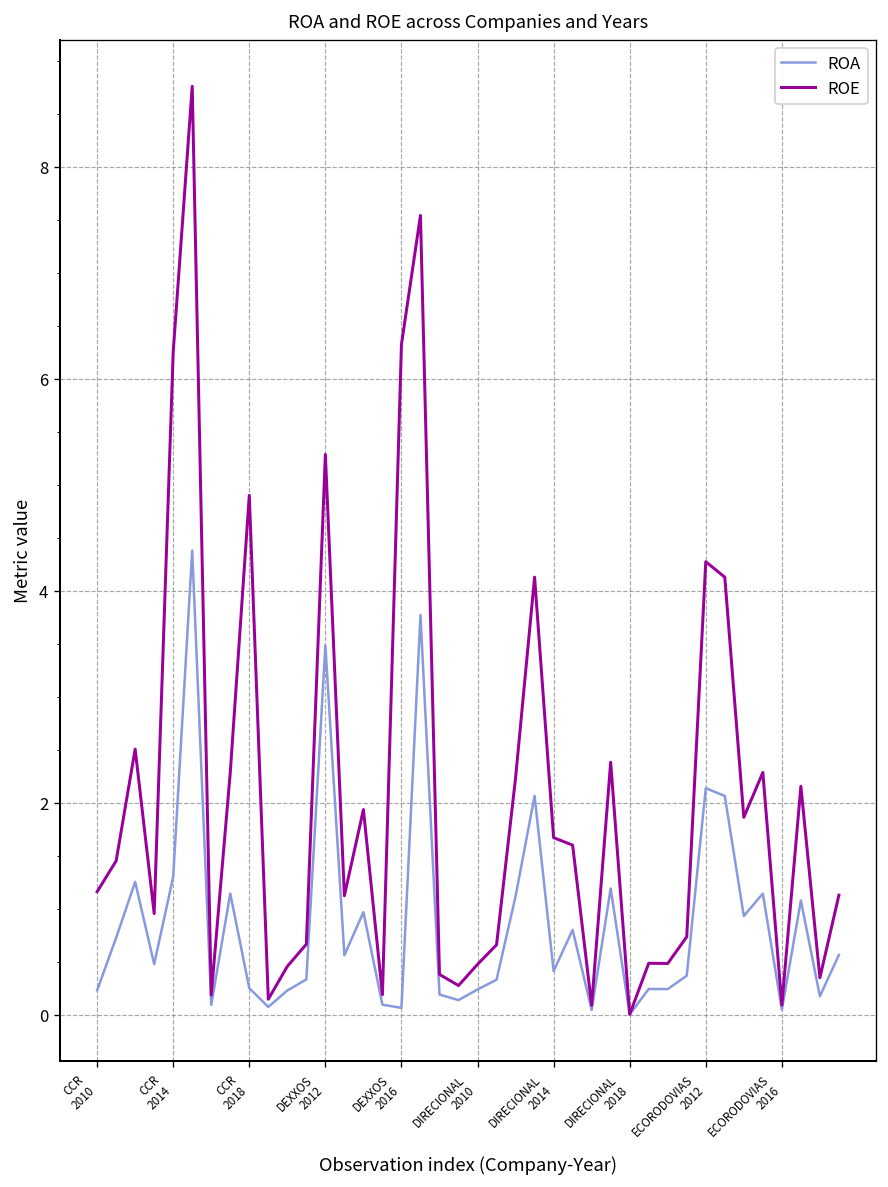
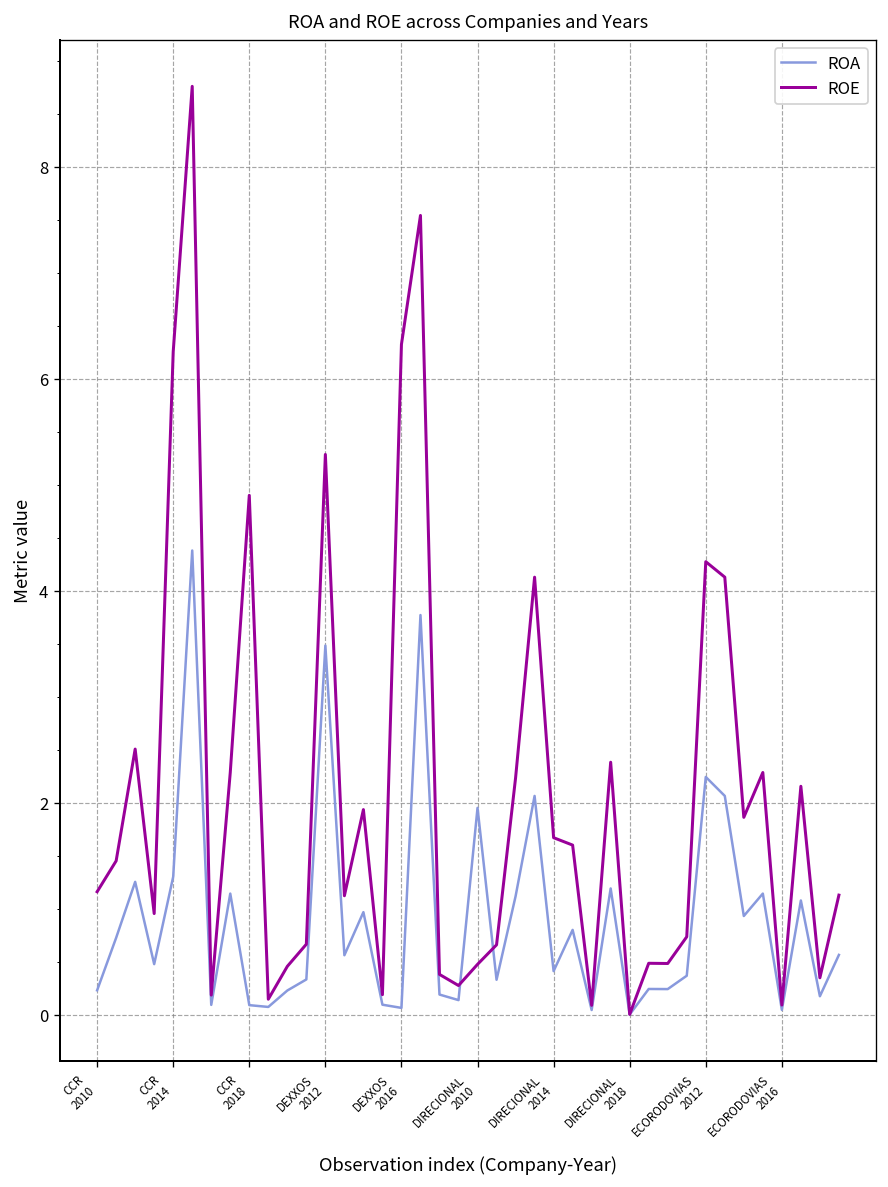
ROA, CCR 2018: 0.3 -> 0.1
ROA, DIRECIONAL 2010: 0.2 -> 2.0
ROA, ECORODOVIAS 2012: 2.1 -> 2.2
